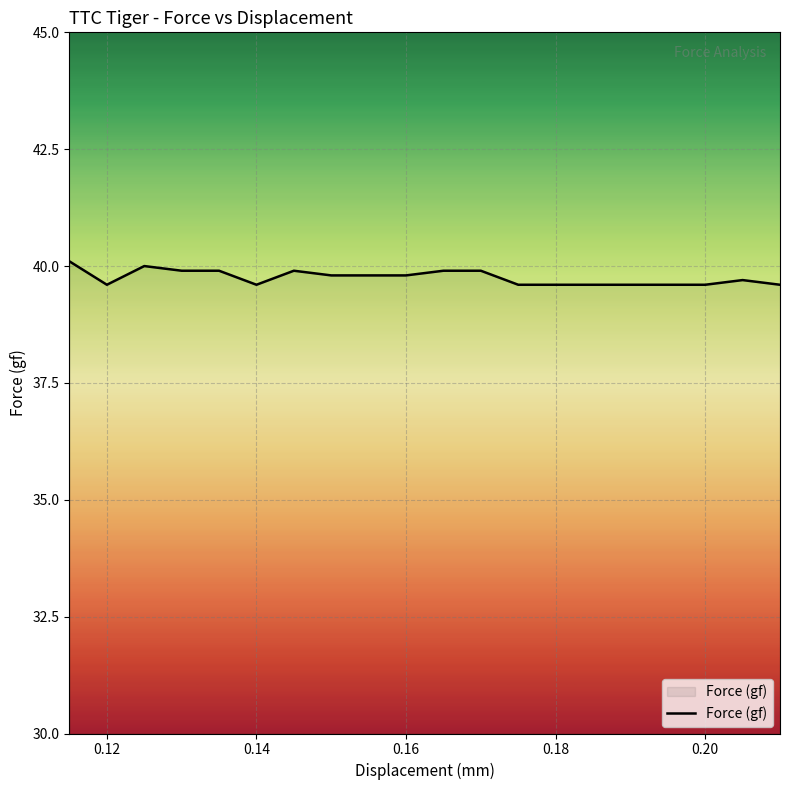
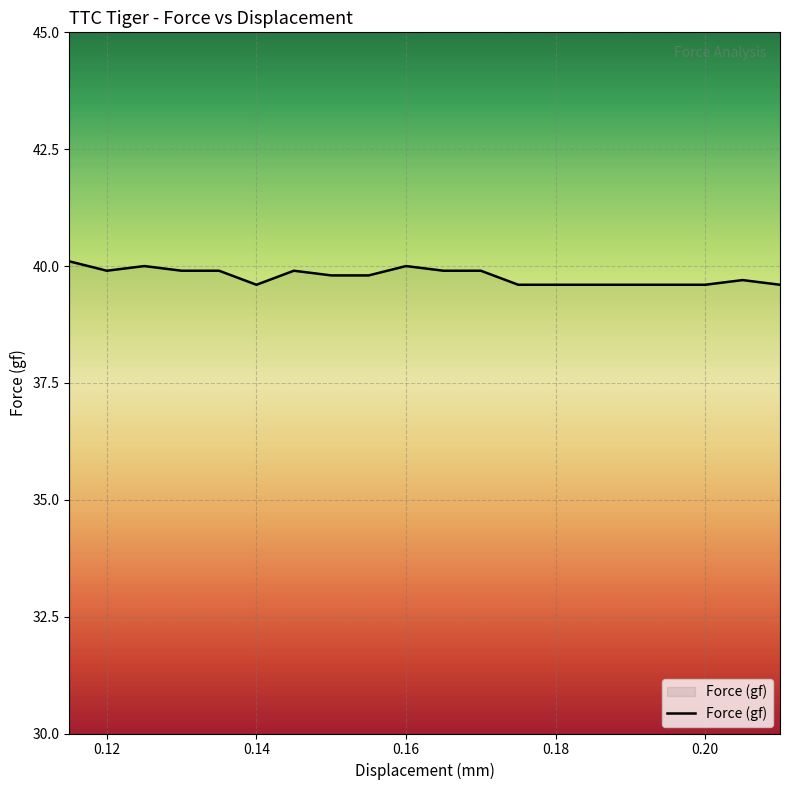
0.12: 39.6 -> 39.9
0.16: 39.8 -> 40.0
